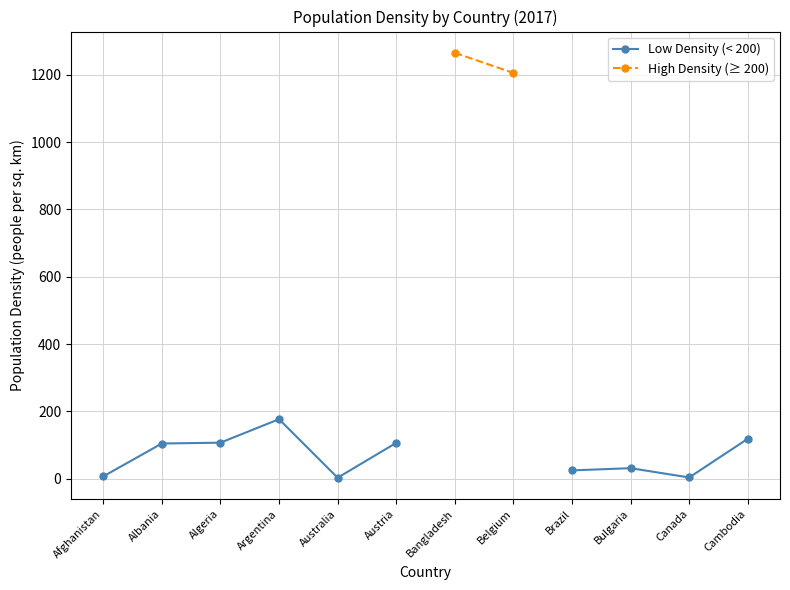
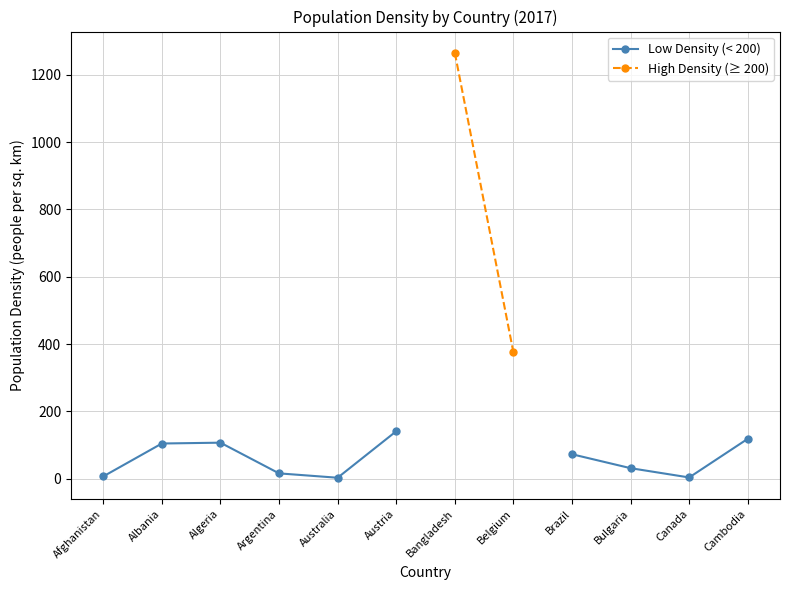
Low Density (< 200), Argentina: 180 -> 20
Low Density (< 200), Austria: 110 -> 140
High Density (≥ 200), Belgium: 1210 -> 380
Low Density (< 200), Brazil: 30 -> 70
